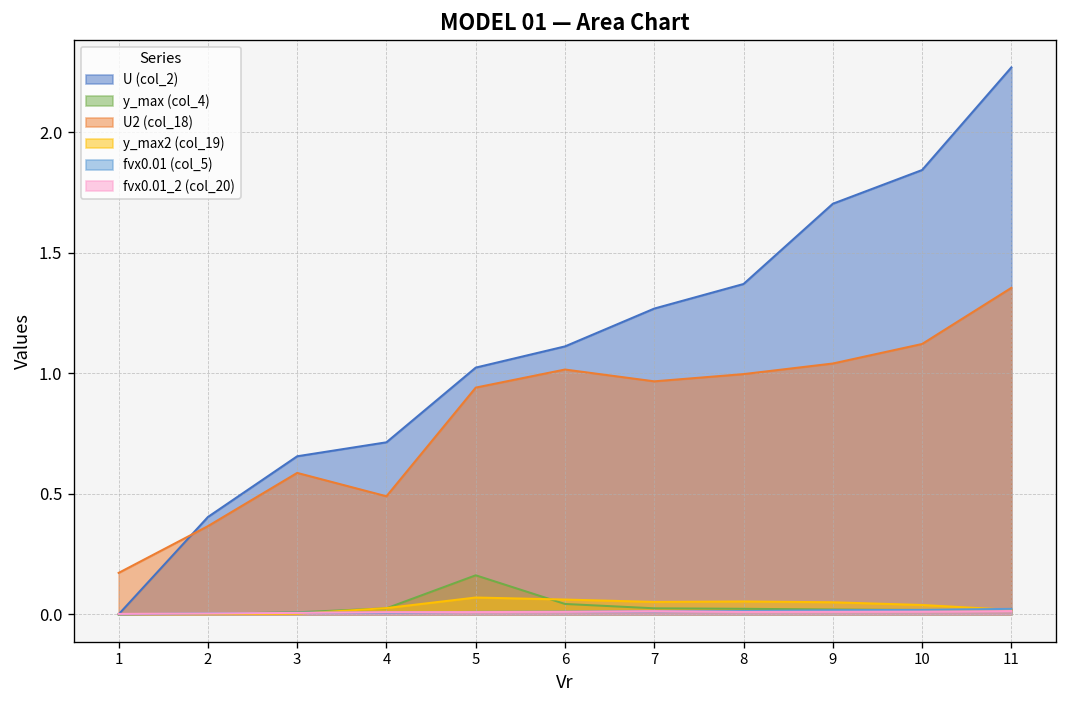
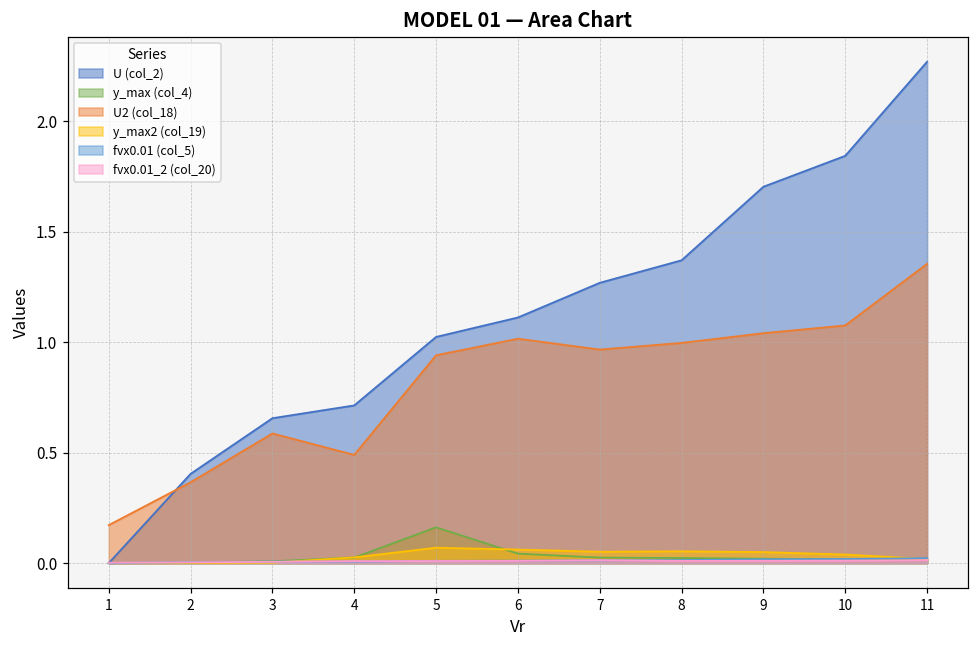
U2 (col_18), 10: 1.12 -> 1.08
